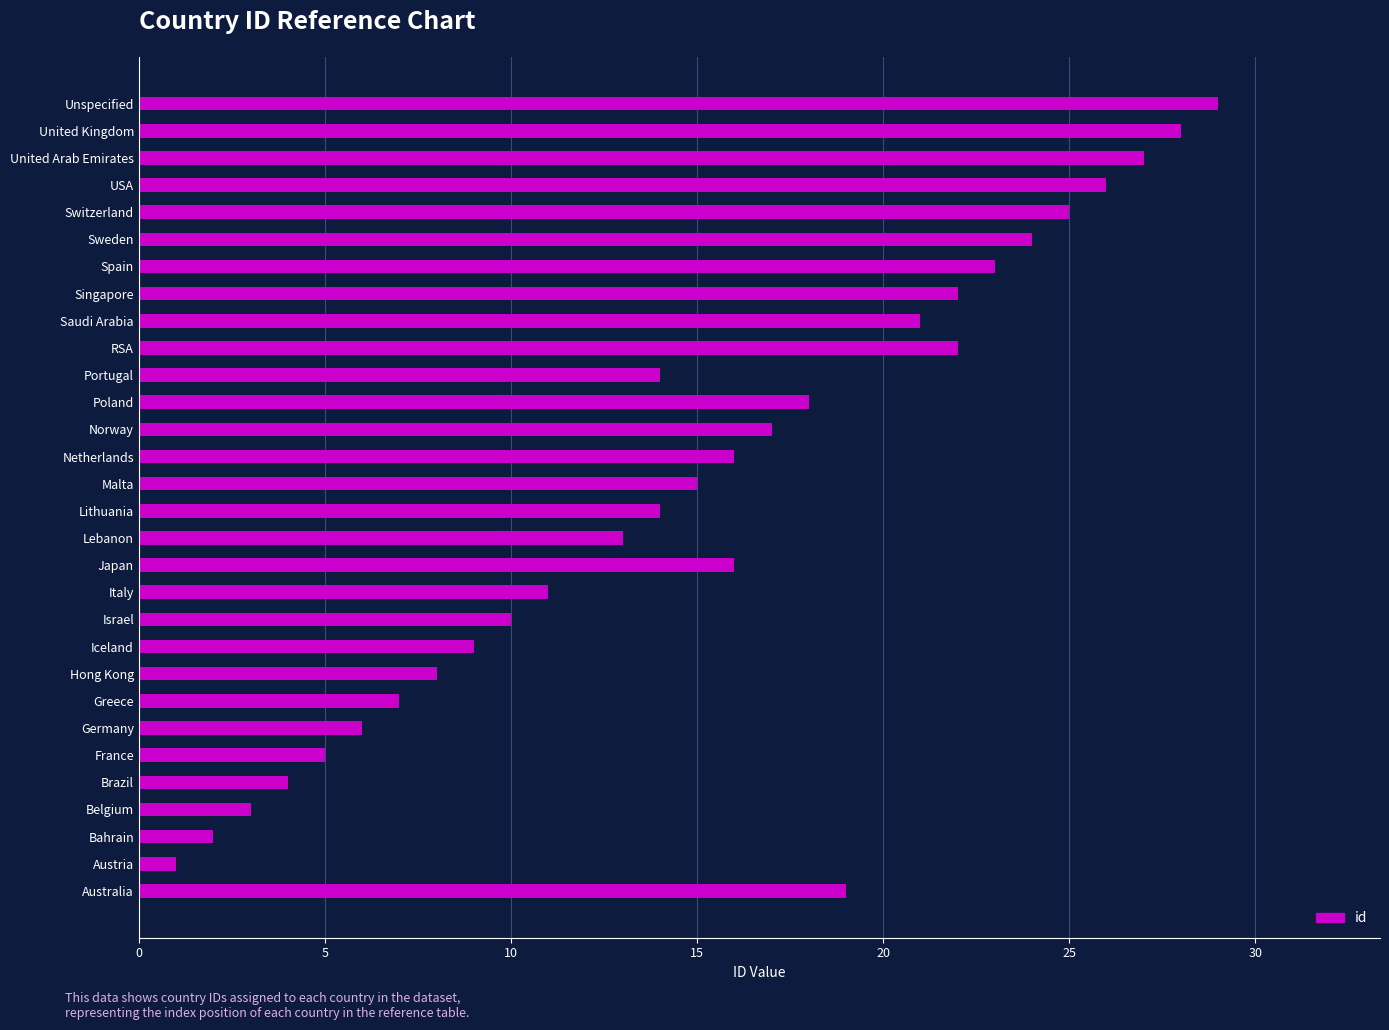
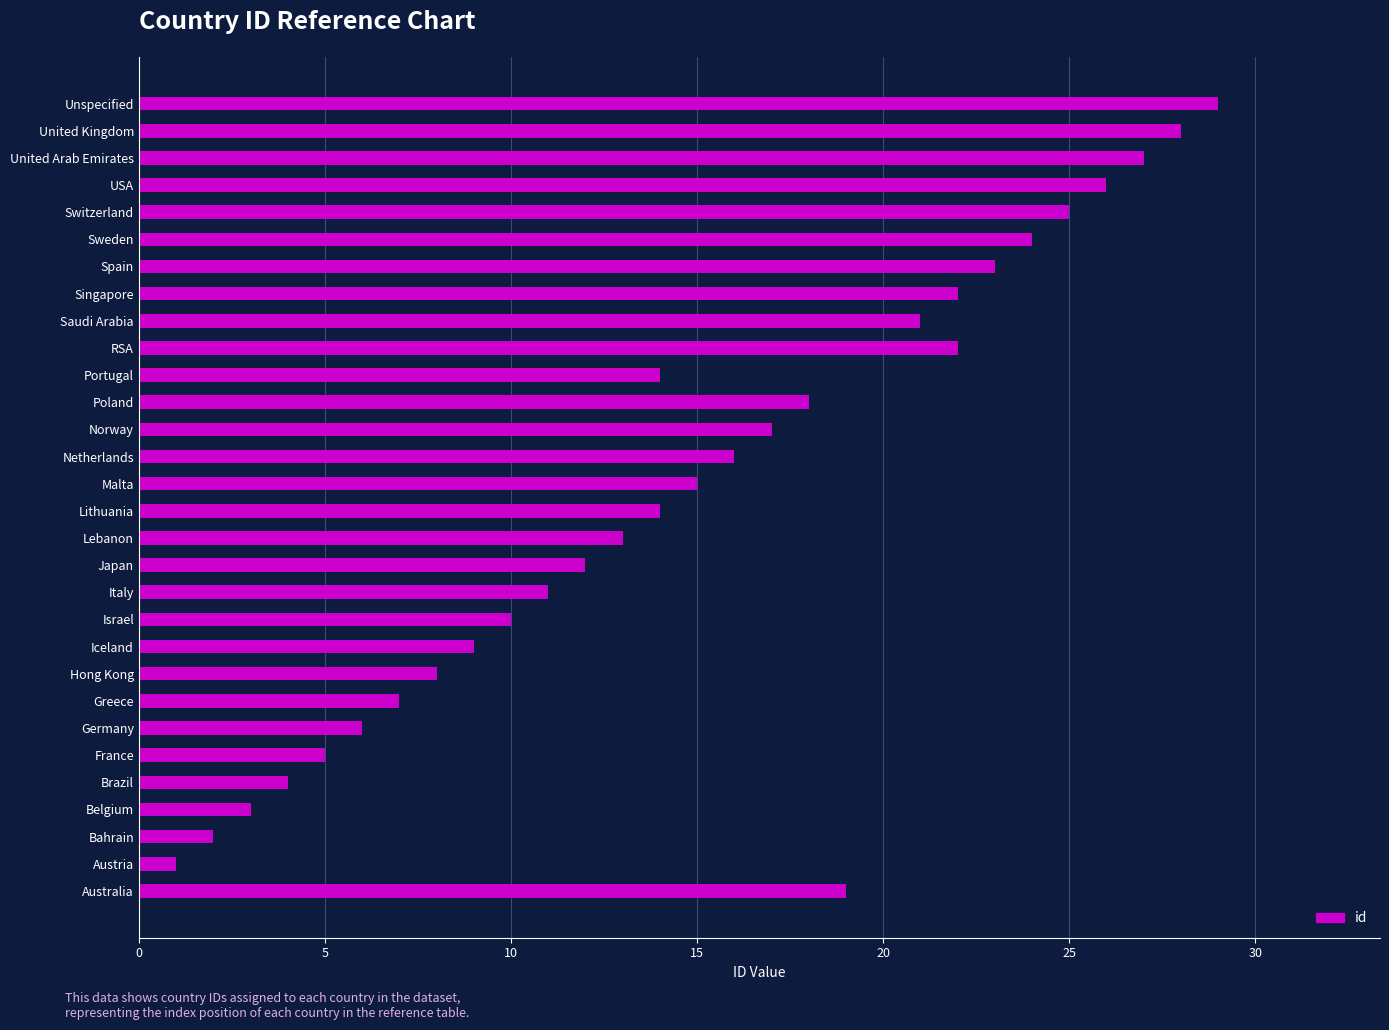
Japan: 16 -> 12
